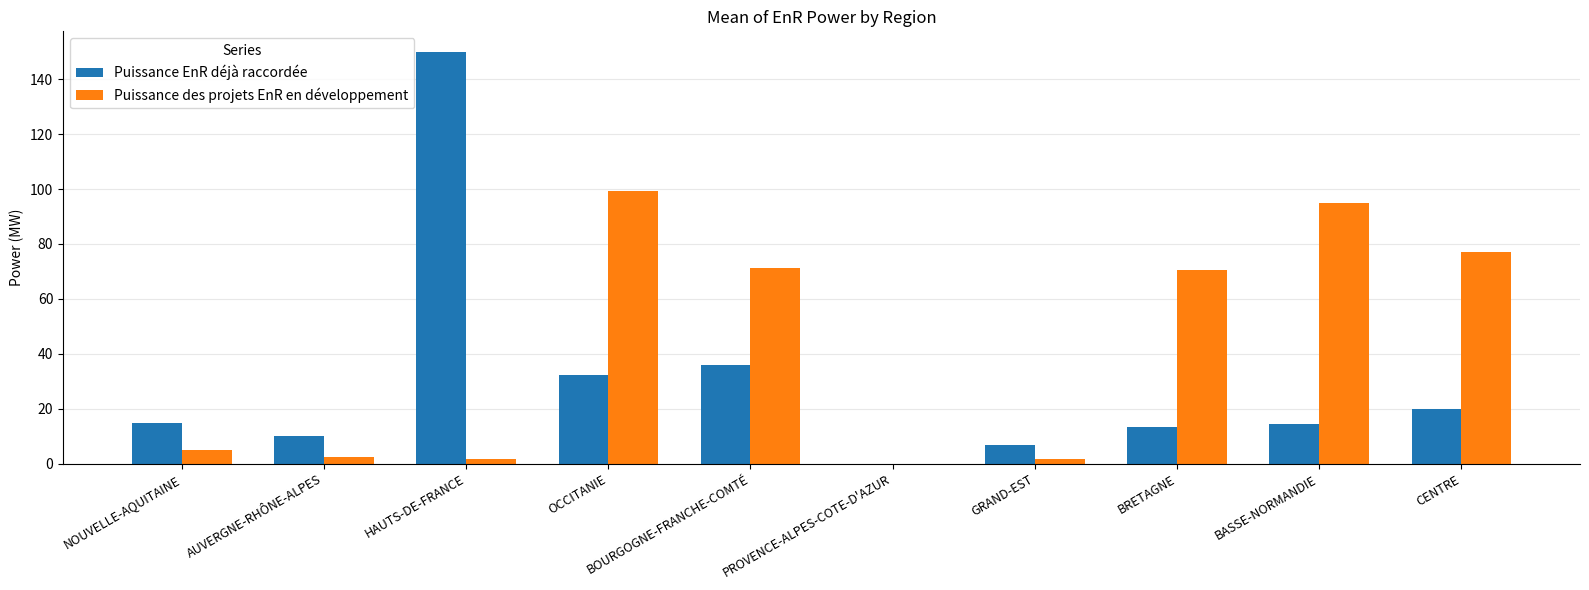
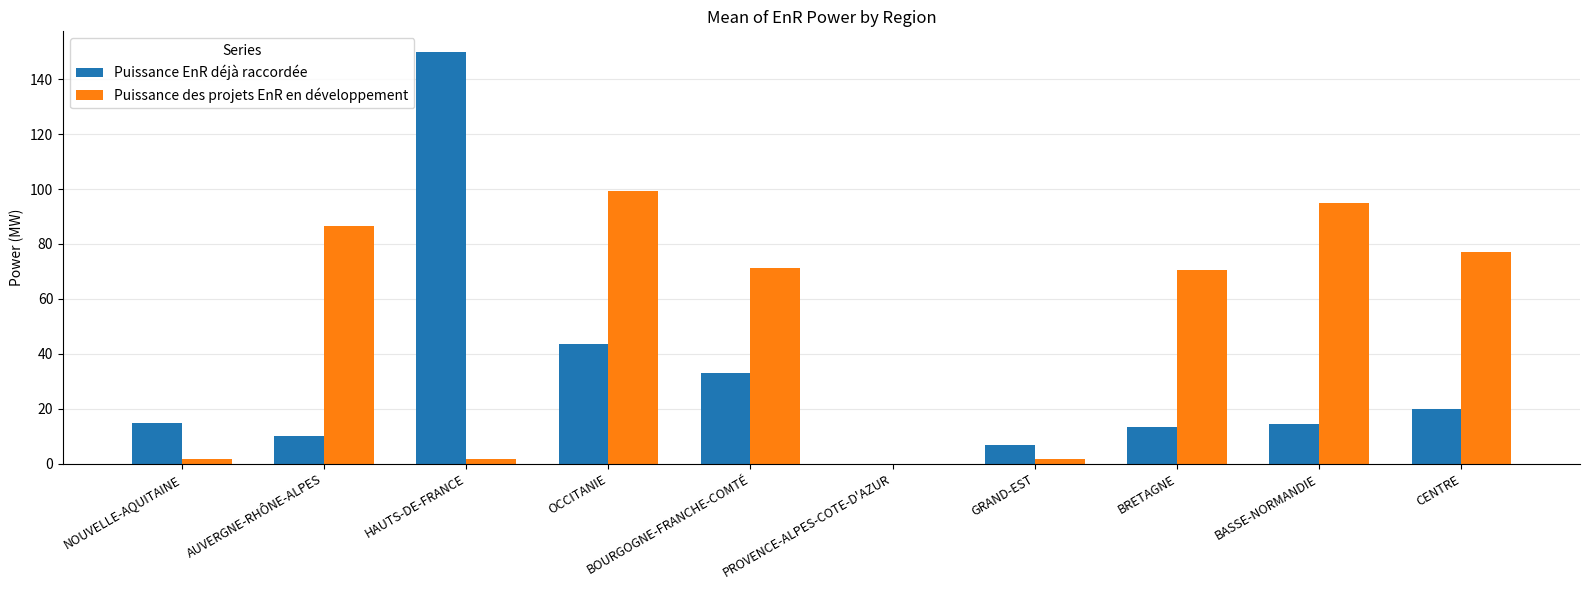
Puissance des projets EnR en développement, NOUVELLE-AQUITAINE: 5 -> 2
Puissance des projets EnR en développement, AUVERGNE-RHÔNE-ALPES: 2 -> 86
Puissance EnR déjà raccordée, OCCITANIE: 32 -> 44
Puissance EnR déjà raccordée, BOURGOGNE-FRANCHE-COMTÉ: 36 -> 33
